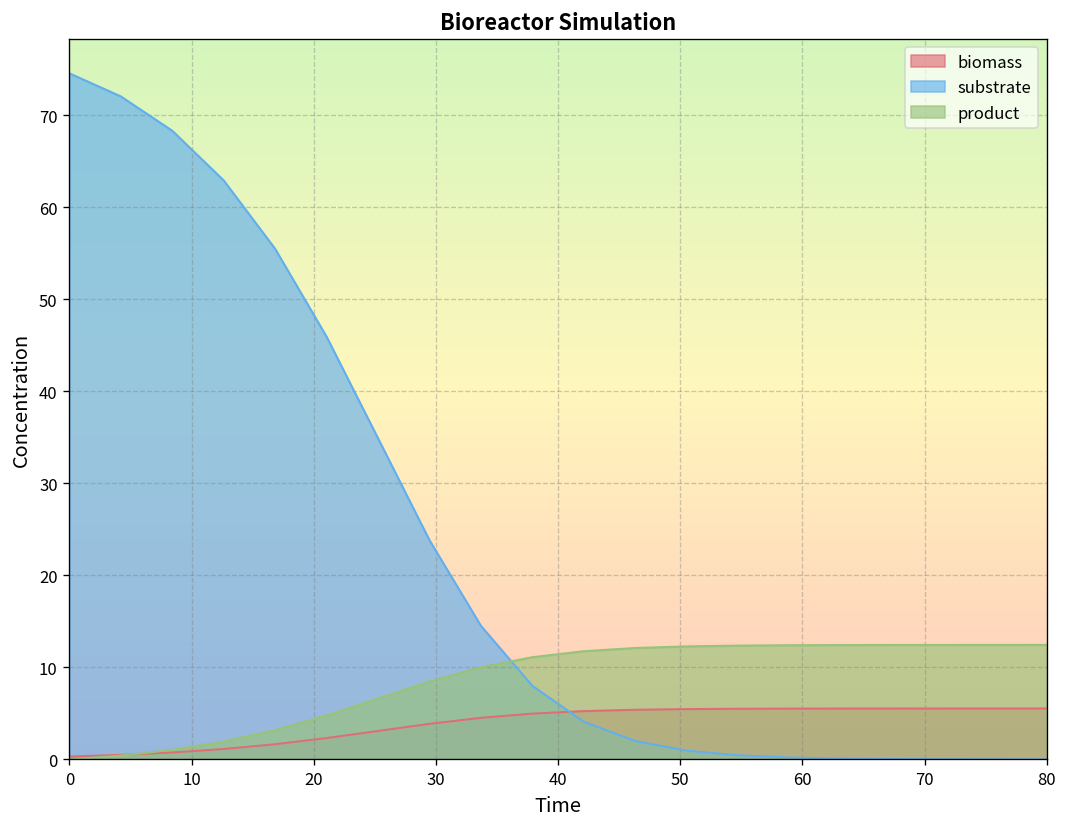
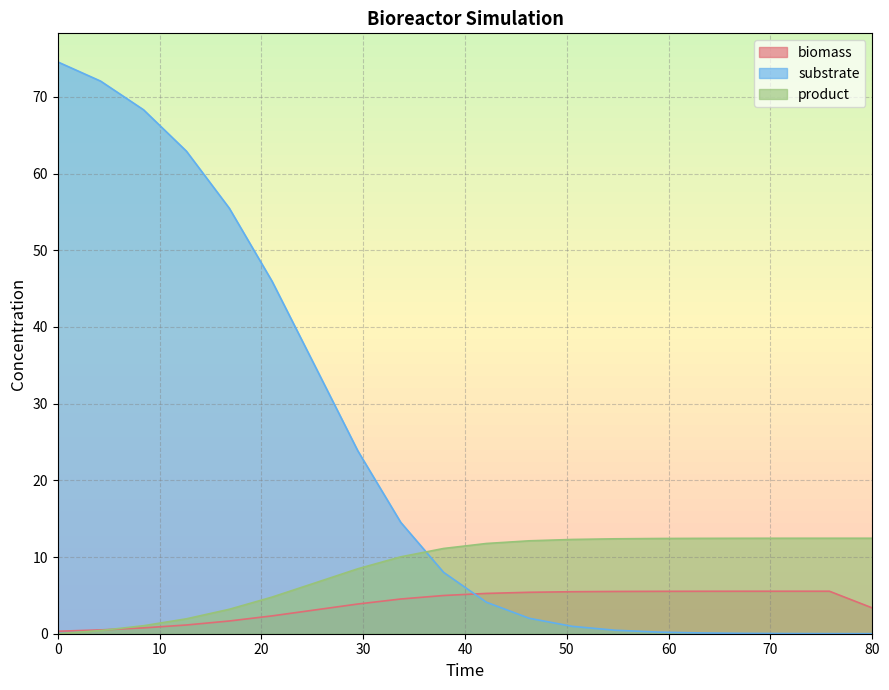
biomass, 80: 6 -> 3
